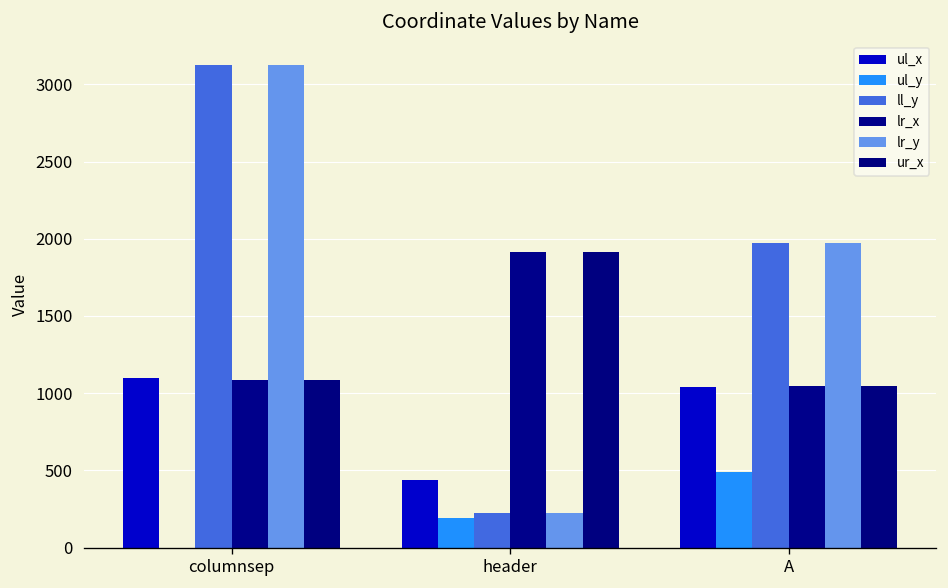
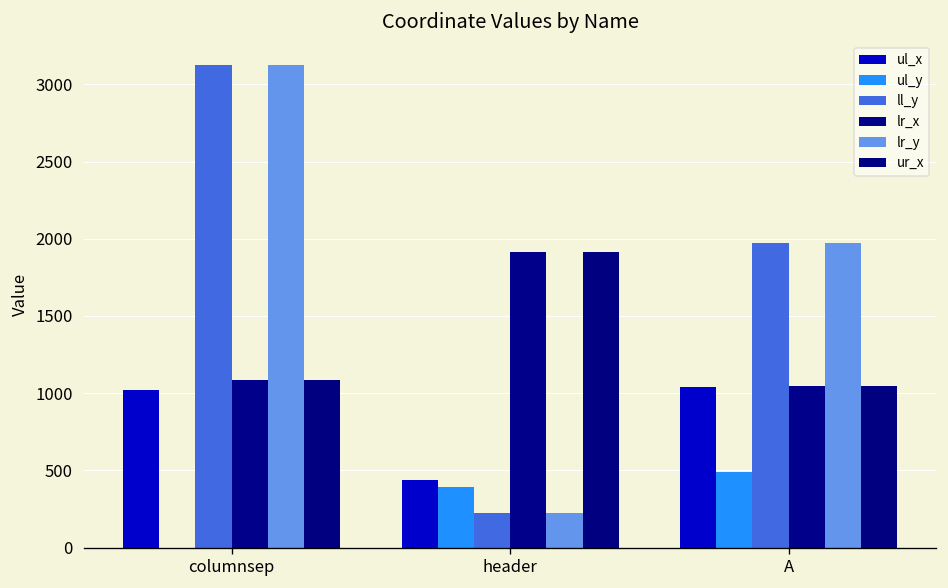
ul_x, columnsep: 1100 -> 1020
ul_y, header: 190 -> 390
